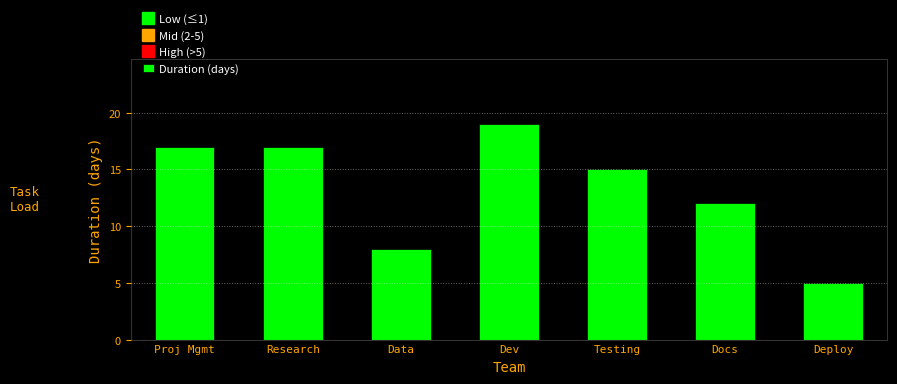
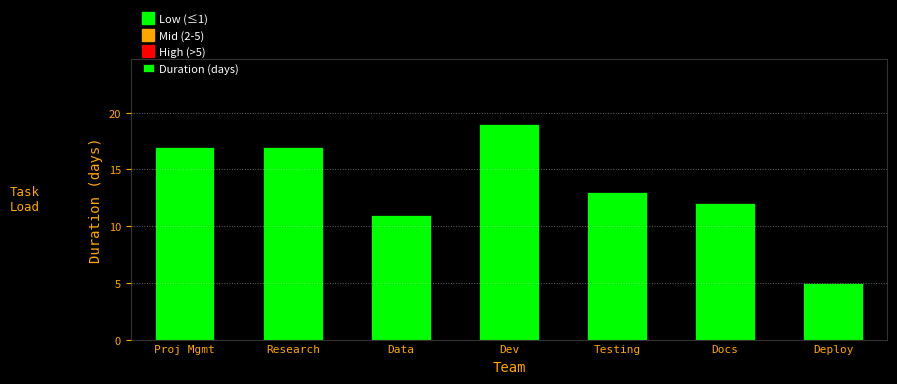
Data: 8 -> 11
Testing: 15 -> 13
